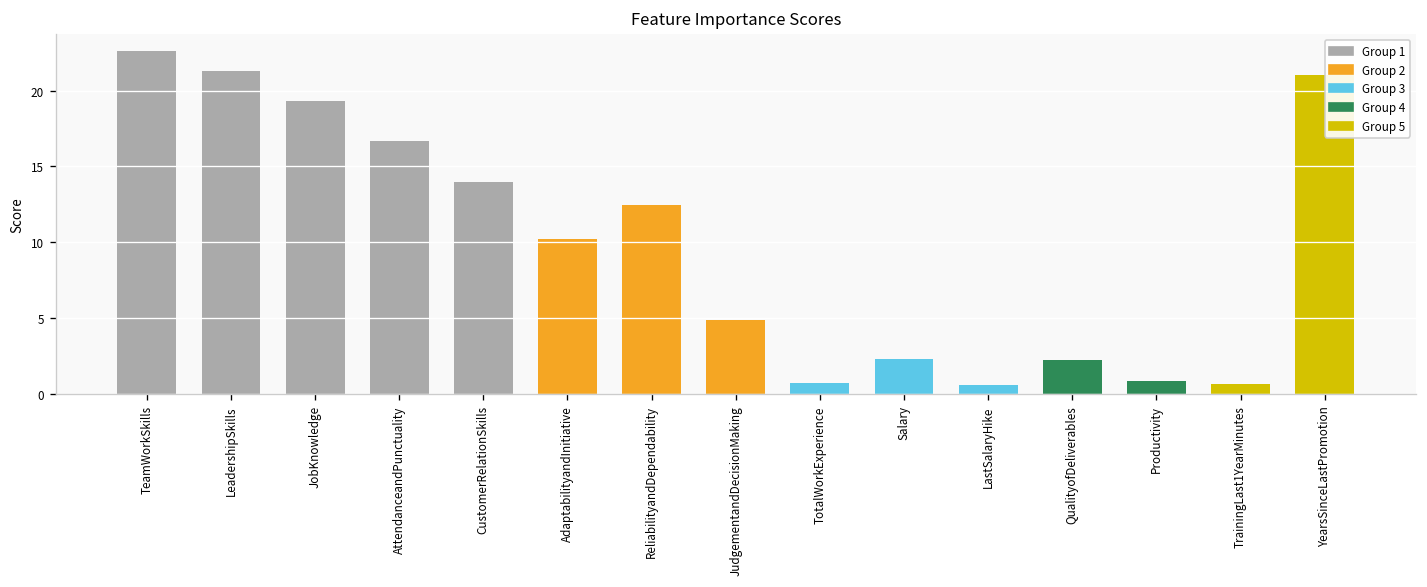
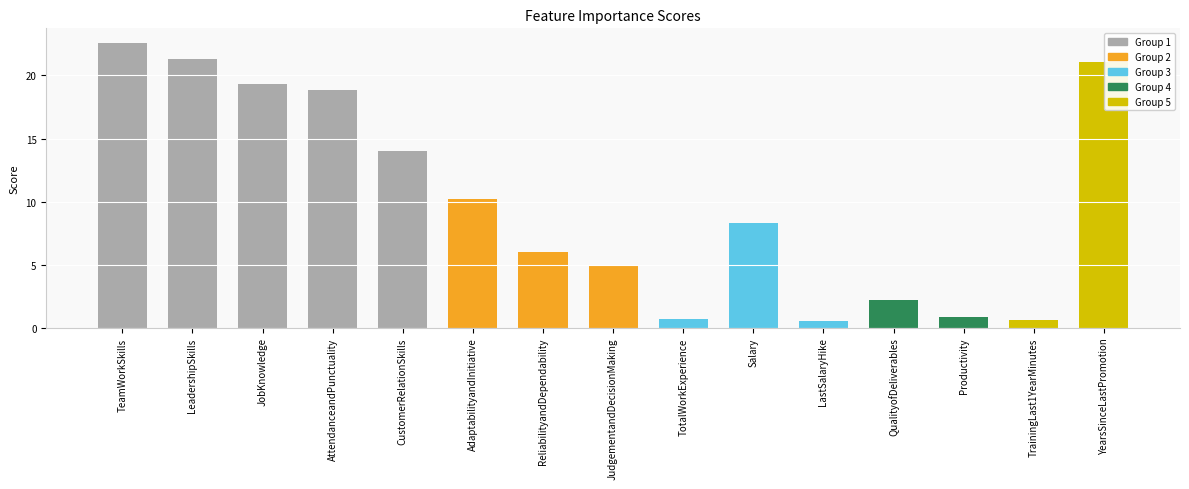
AttendanceandPunctuality: 16.7 -> 18.9
ReliabilityandDependability: 12.4 -> 6.0
Salary: 2.3 -> 8.3
